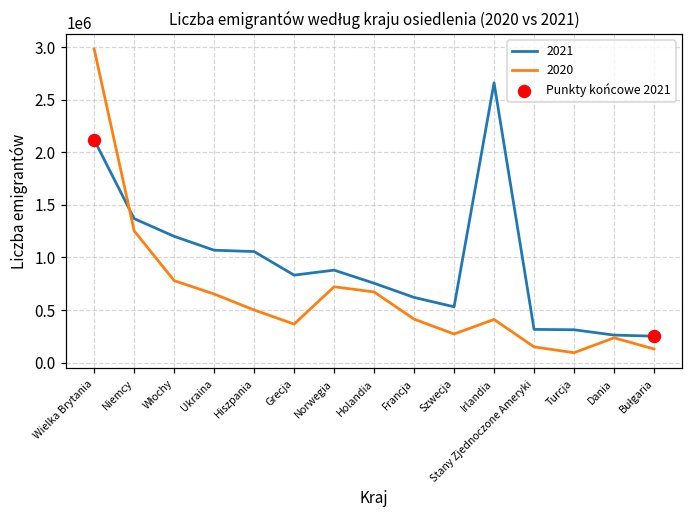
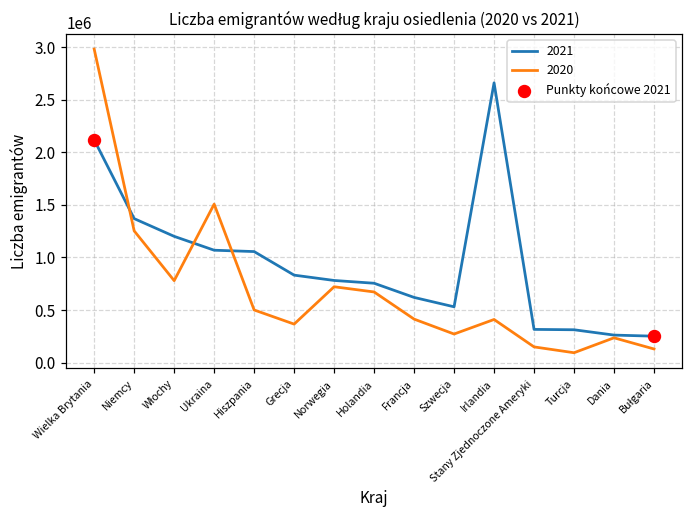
2020, Ukraina: 700000 -> 1500000
2021, Norwegia: 900000 -> 800000
